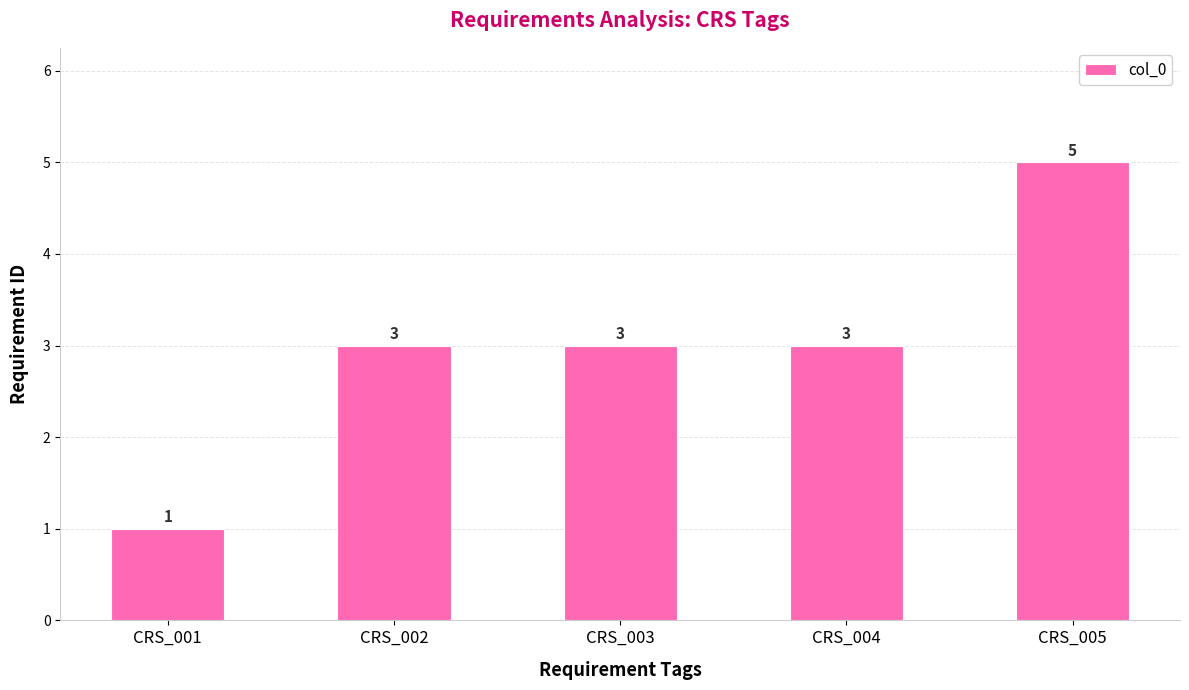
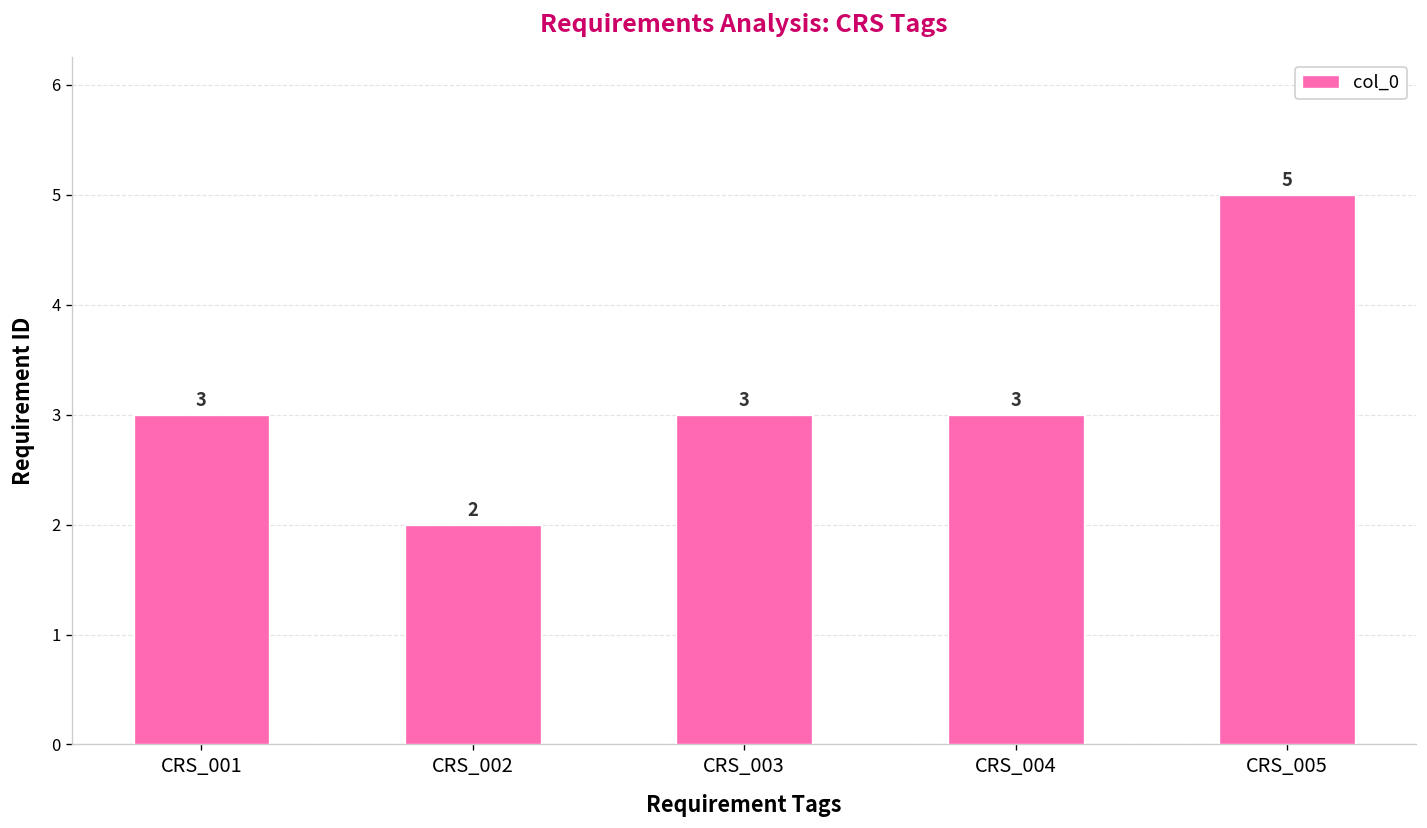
CRS_001: 1 -> 3
CRS_002: 3 -> 2
